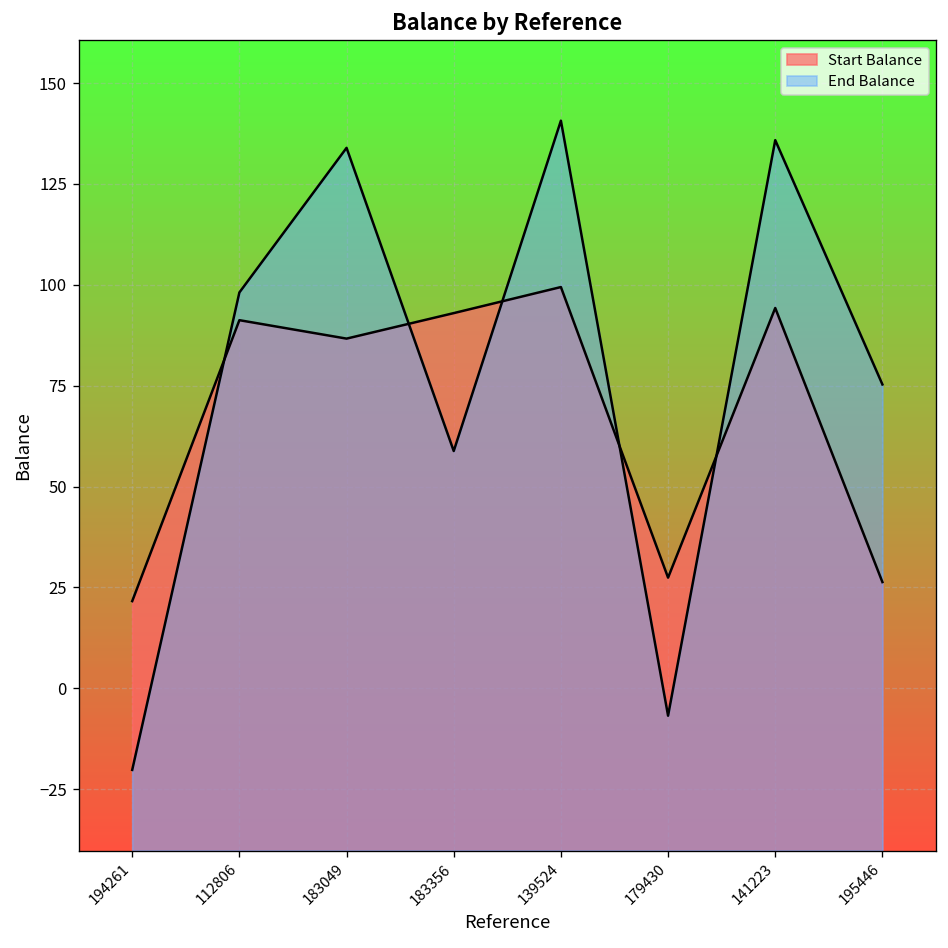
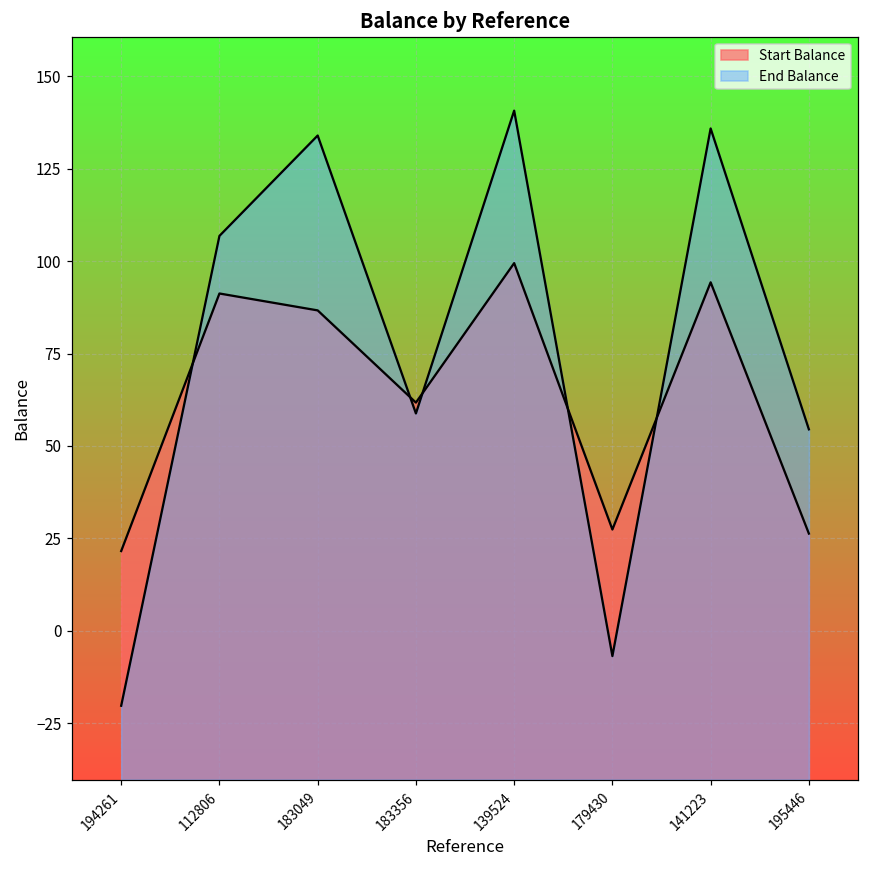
End Balance, 112806: 98 -> 107
Start Balance, 183356: 93 -> 62
End Balance, 195446: 75 -> 55
